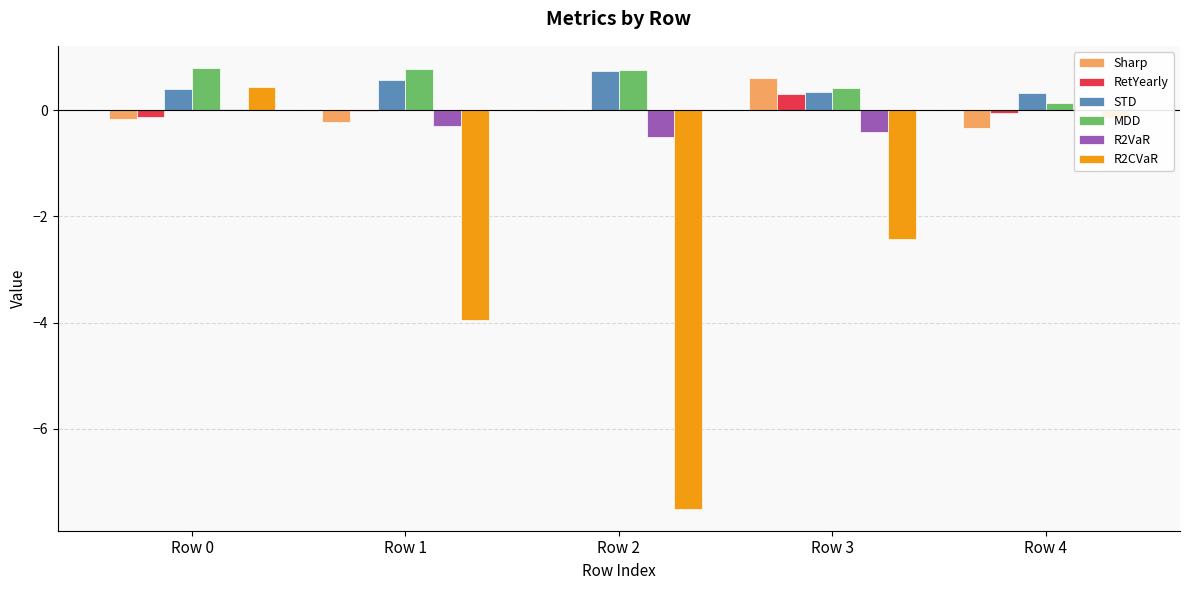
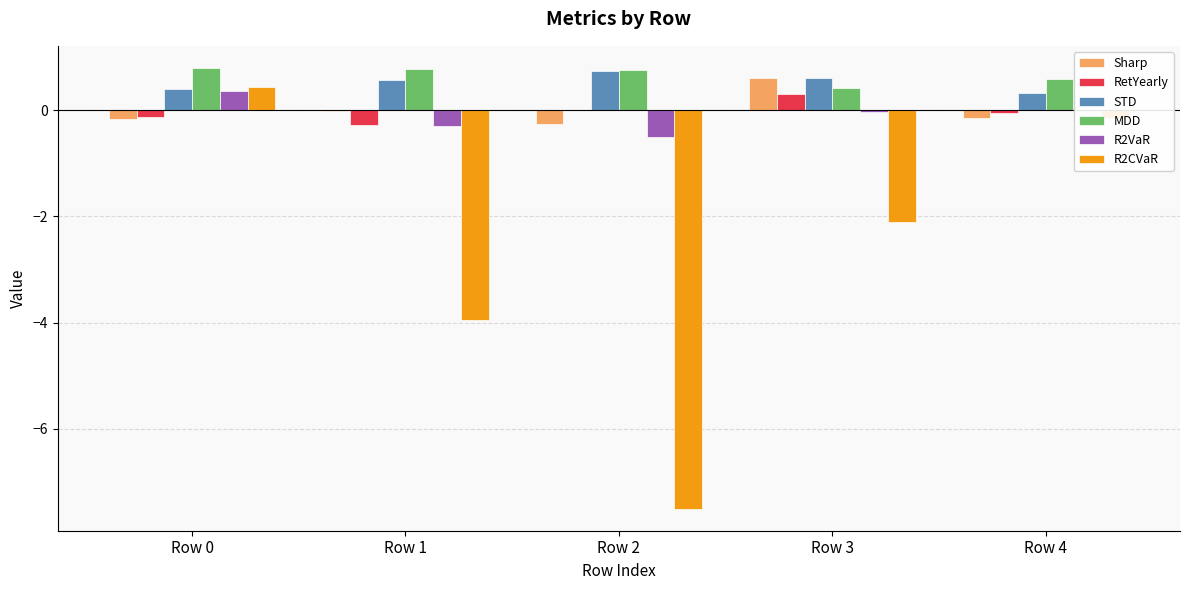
R2VaR, Row 0: 0.0 -> 0.4
Sharp, Row 1: -0.2 -> 0.0
RetYearly, Row 1: 0.0 -> -0.3
Sharp, Row 2: 0.0 -> -0.3
STD, Row 3: 0.3 -> 0.6
R2VaR, Row 3: -0.4 -> 0.0
R2CVaR, Row 3: -2.4 -> -2.1
Sharp, Row 4: -0.3 -> -0.1
MDD, Row 4: 0.1 -> 0.6
